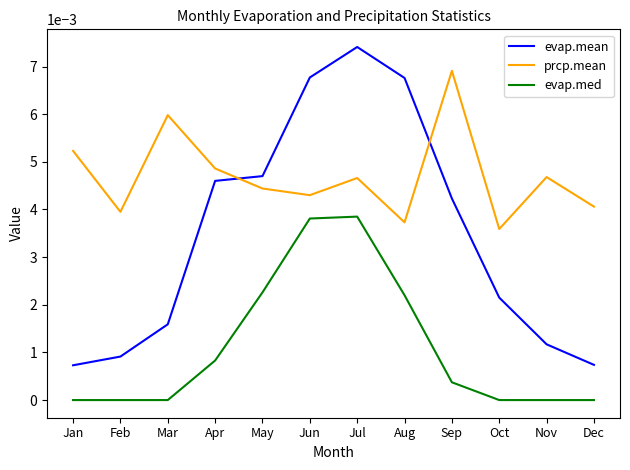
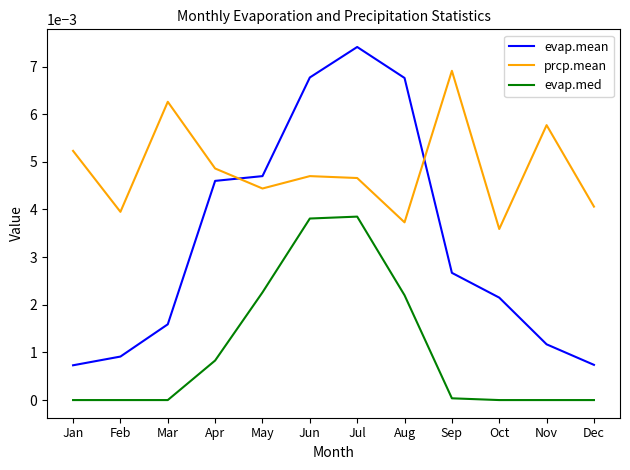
prcp.mean, Mar: 0.0060 -> 0.0063
prcp.mean, Jun: 0.0043 -> 0.0047
evap.mean, Sep: 0.0042 -> 0.0027
evap.med, Sep: 0.0004 -> 0.0000
prcp.mean, Nov: 0.0047 -> 0.0058
